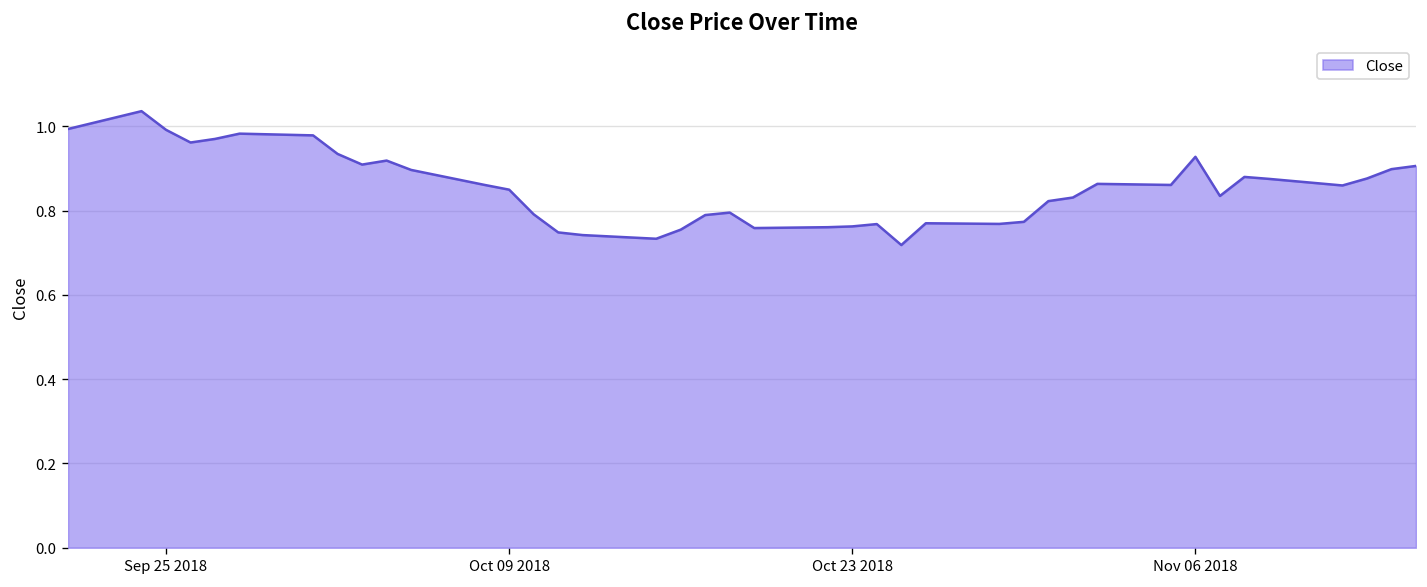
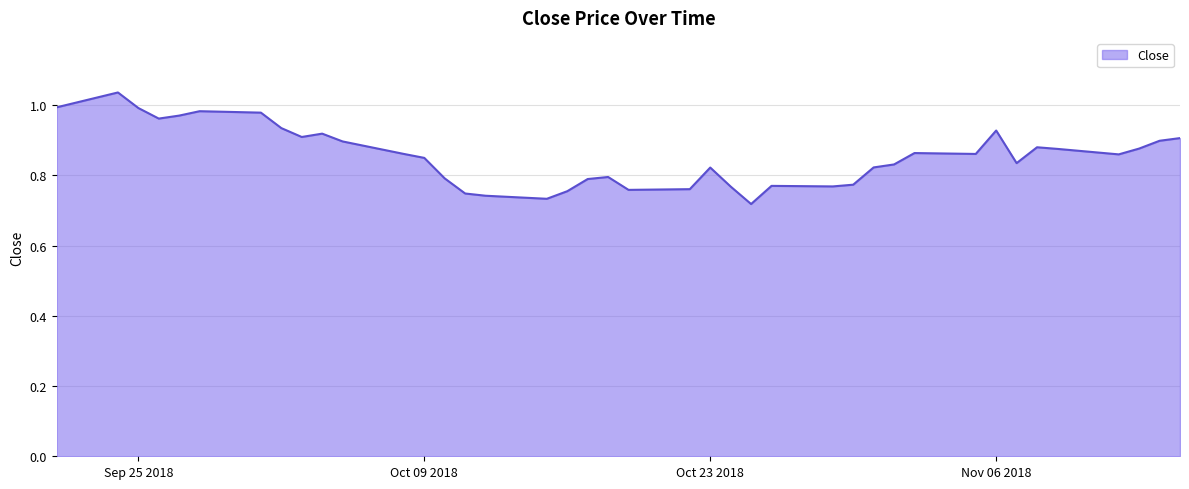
Oct 23 2018: 0.76 -> 0.82
